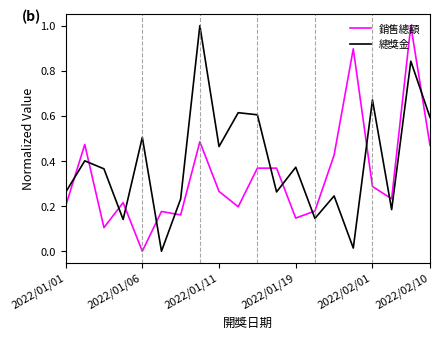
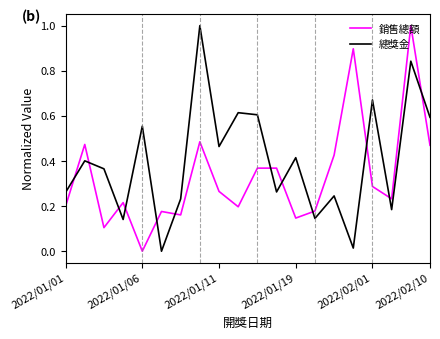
總獎金, 2022/01/06: 0.50 -> 0.55
總獎金, 2022/01/19: 0.37 -> 0.41
